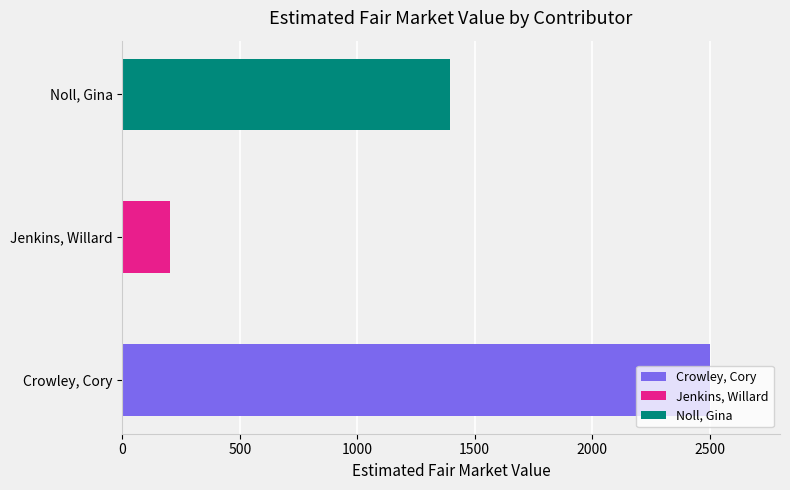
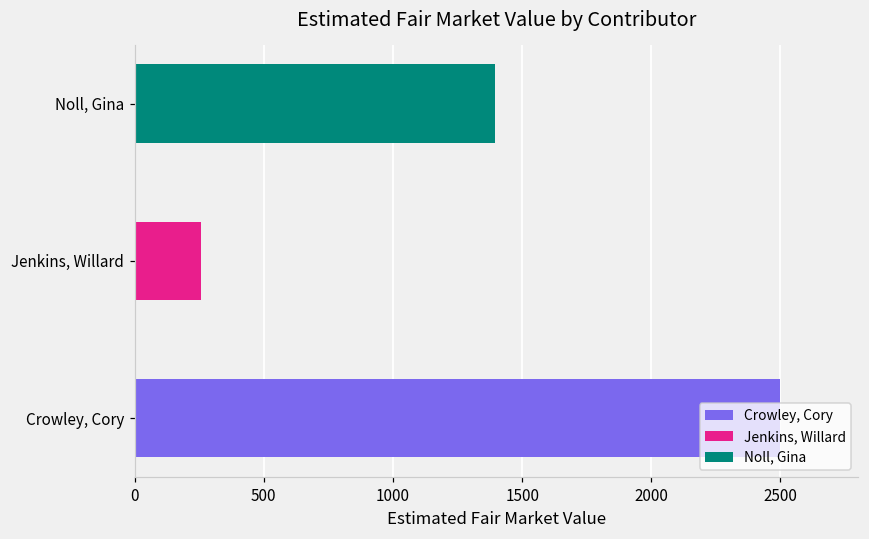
Jenkins, Willard: 200 -> 260
